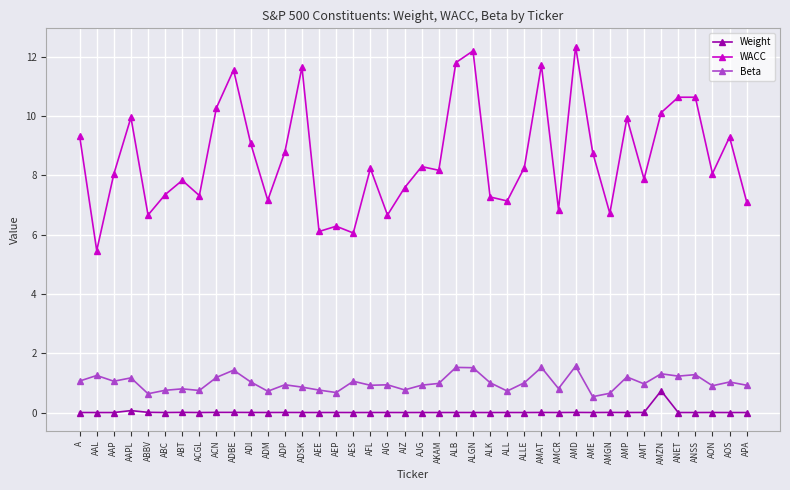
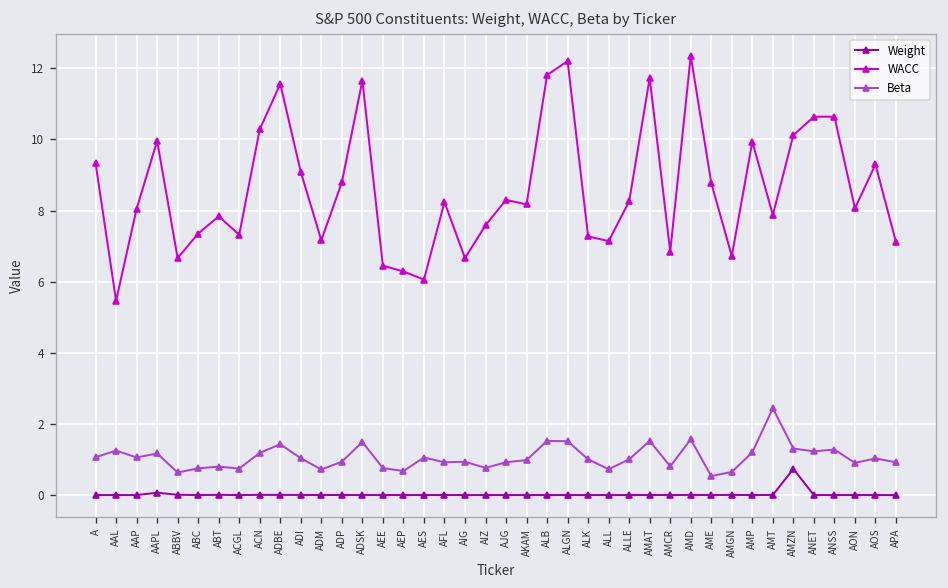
Beta, ADSK: 0.9 -> 1.5
WACC, AEE: 6.1 -> 6.5
Beta, AMT: 1.0 -> 2.4
